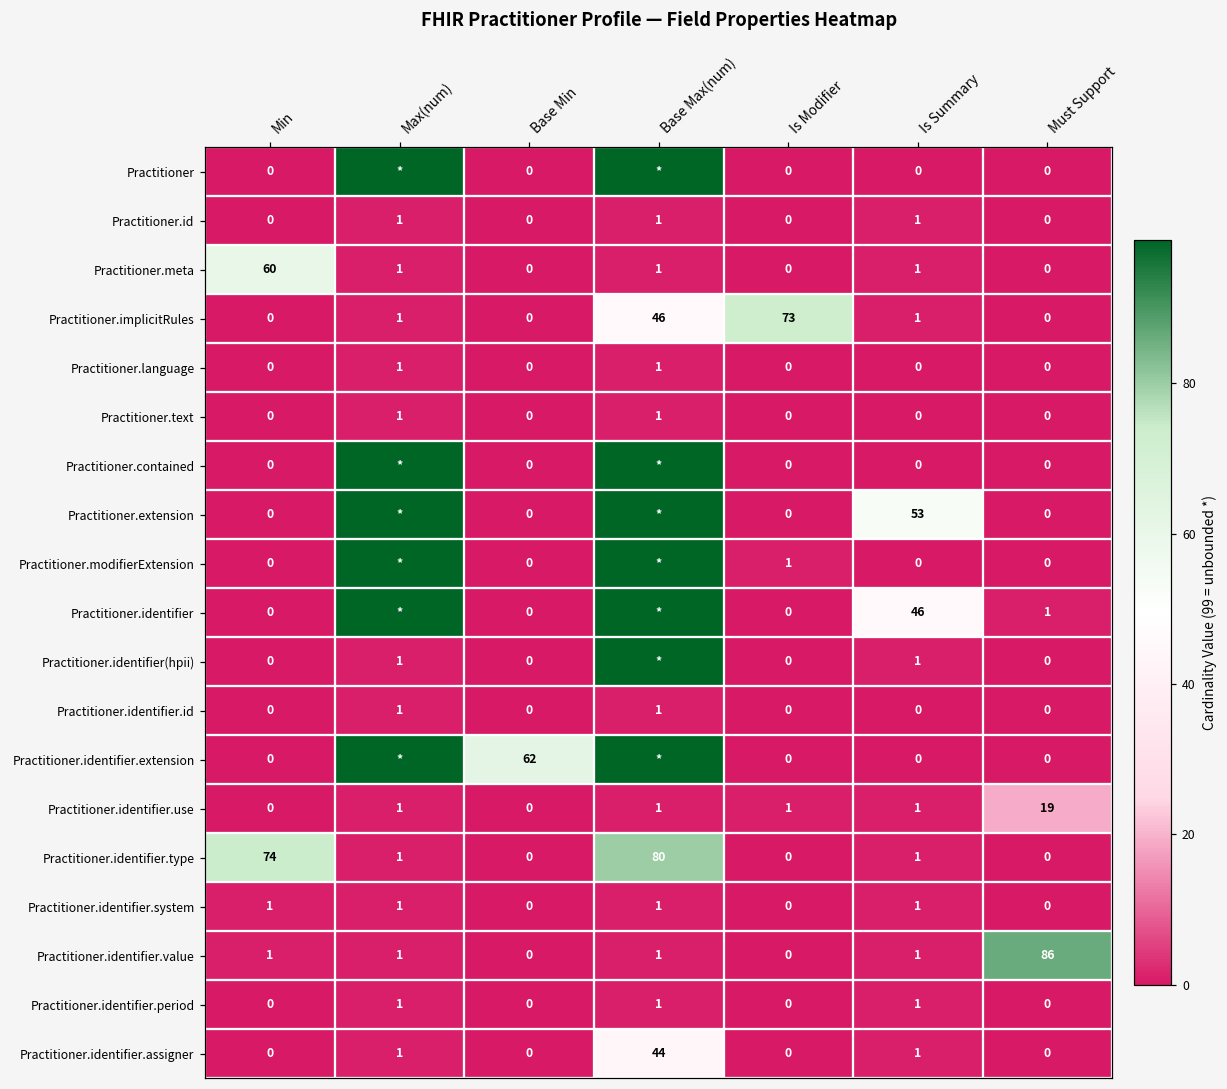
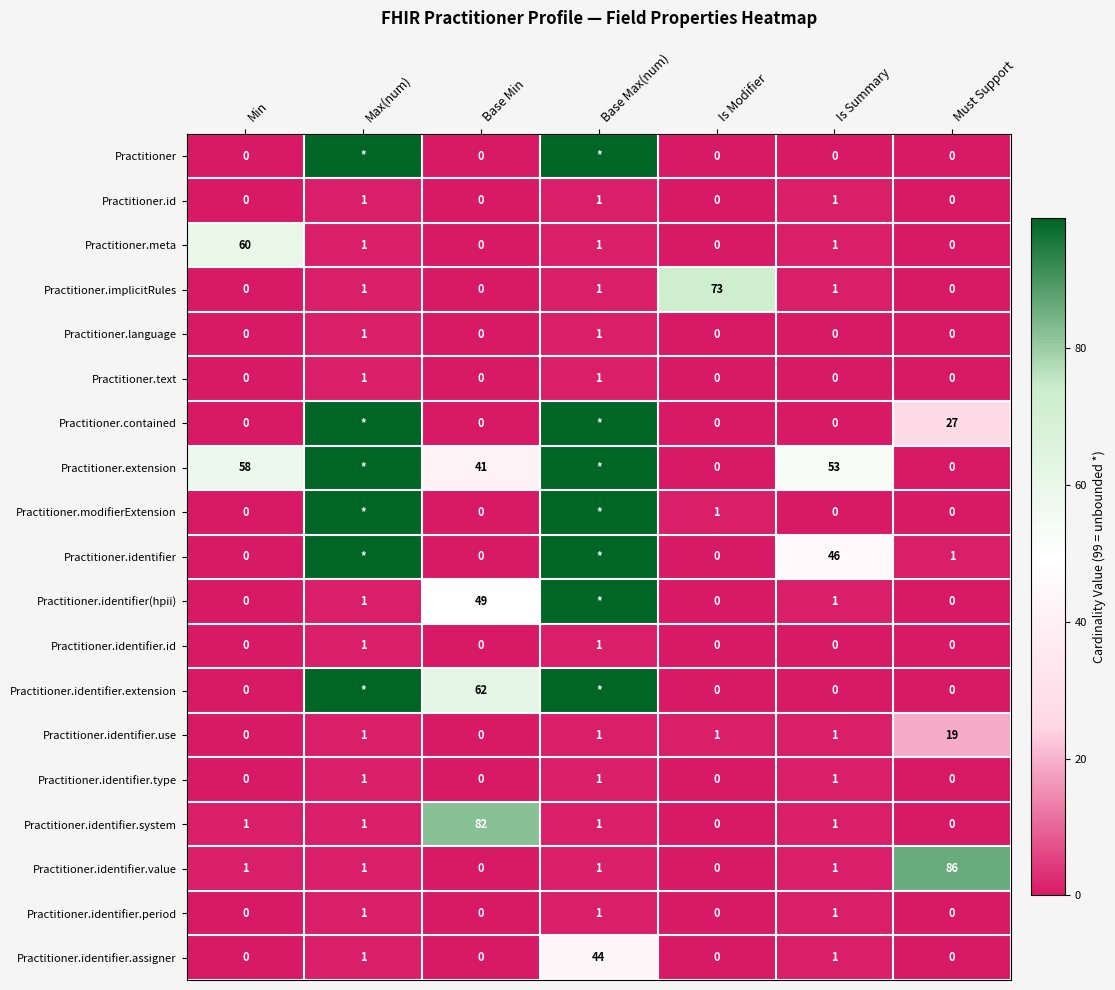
Practitioner.implicitRules, Base Max(num): 46 -> 1
Practitioner.contained, Must Support: 0 -> 27
Practitioner.extension, Min: 0 -> 58
Practitioner.extension, Base Min: 0 -> 41
Practitioner.identifier(hpii), Base Min: 0 -> 49
Practitioner.identifier.type, Min: 74 -> 0
Practitioner.identifier.type, Base Max(num): 80 -> 1
Practitioner.identifier.system, Base Min: 0 -> 82
